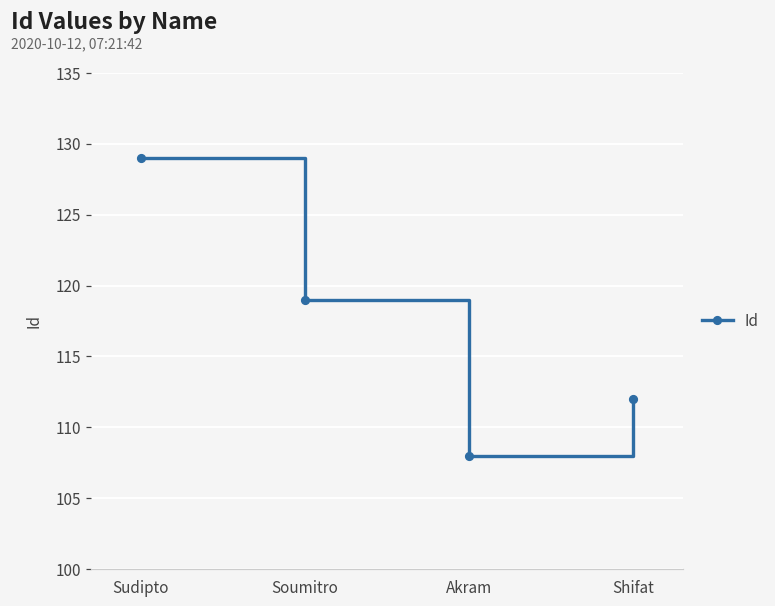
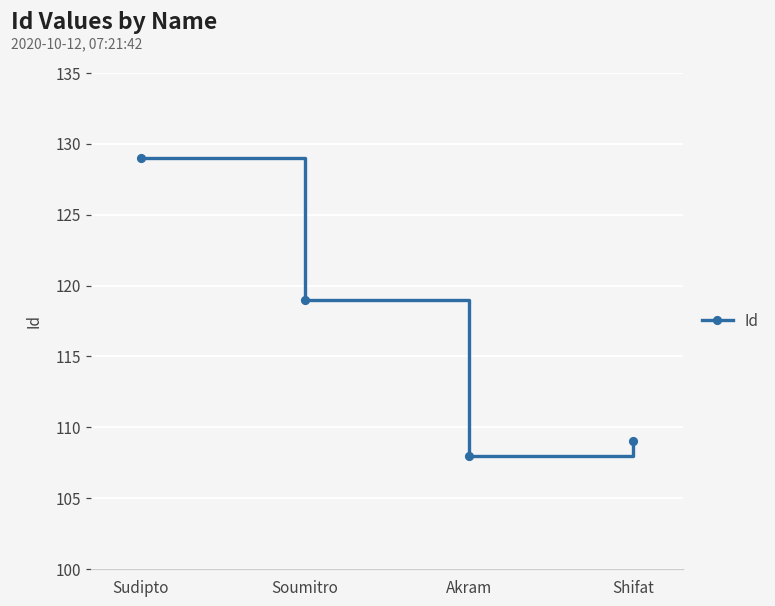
Shifat: 112 -> 109
